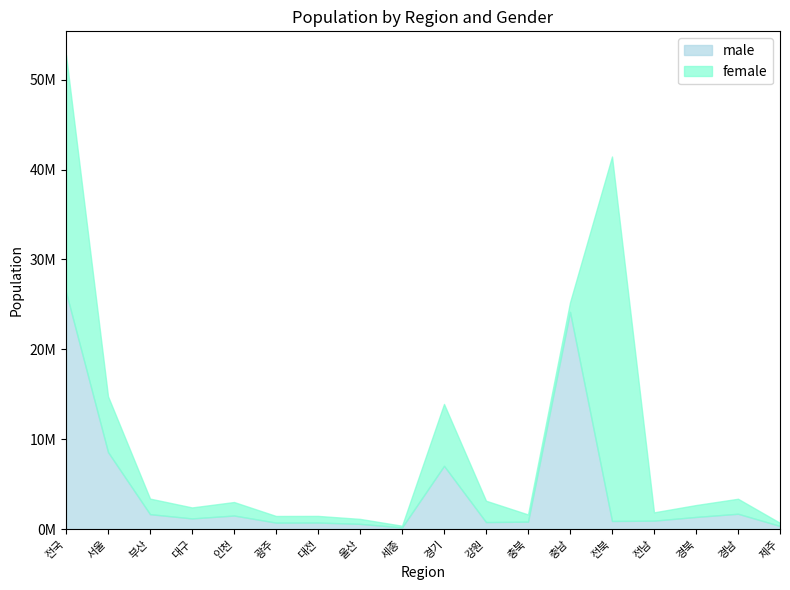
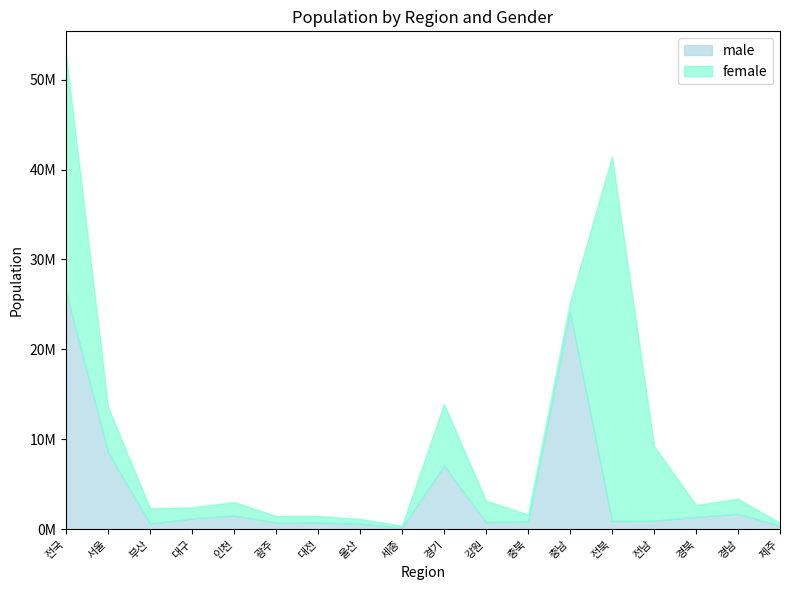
female, 서울: 6000000 -> 5000000
male, 부산: 2000000 -> 1000000
female, 전남: 1000000 -> 8000000
